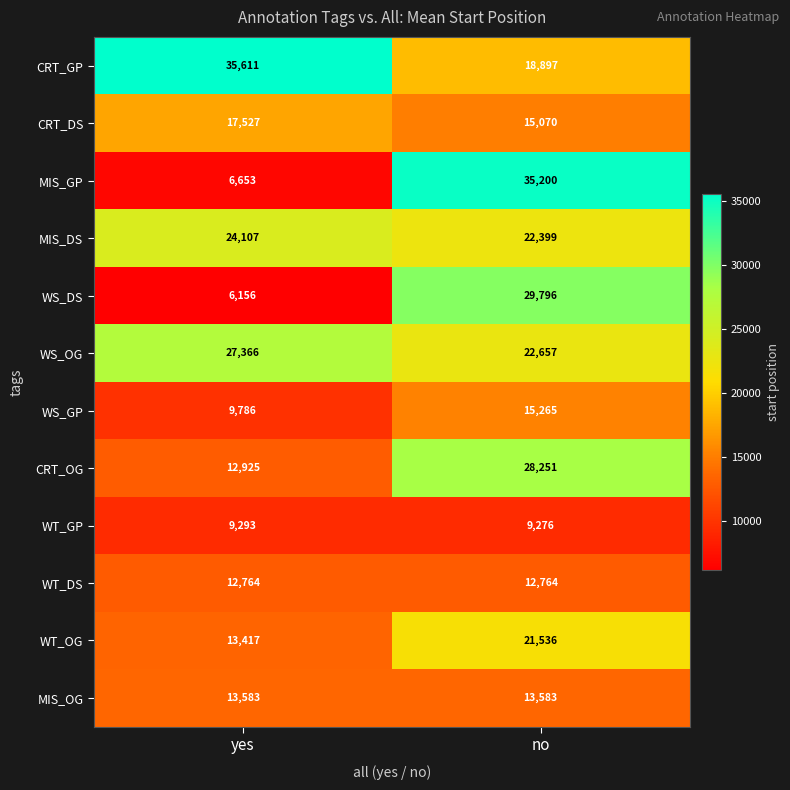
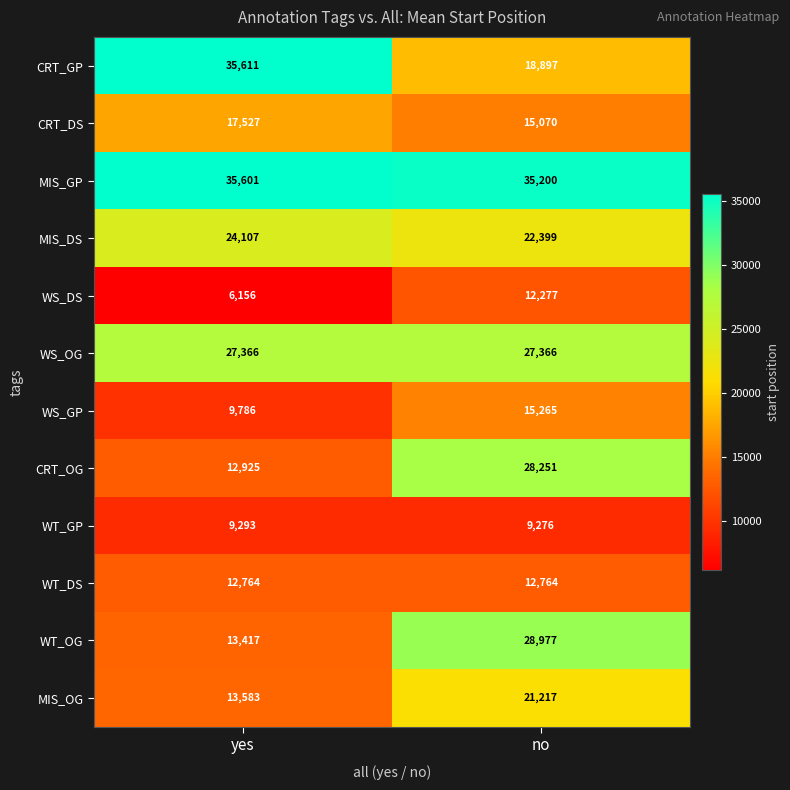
MIS_GP, yes: 6,653 -> 35,601
WS_DS, no: 29,796 -> 12,277
WS_OG, no: 22,657 -> 27,366
WT_OG, no: 21,536 -> 28,977
MIS_OG, no: 13,583 -> 21,217
